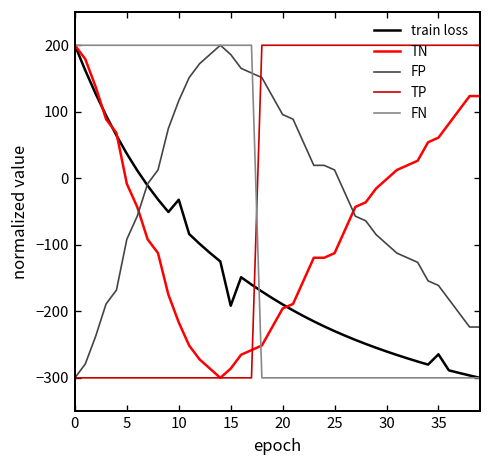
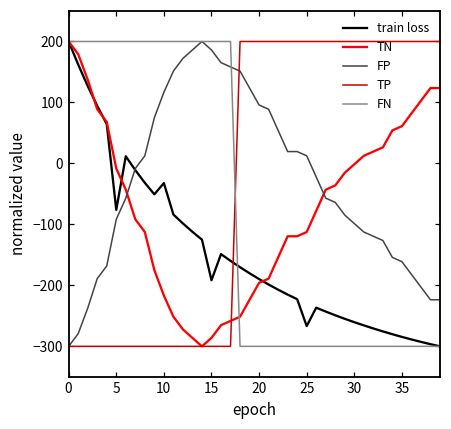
train loss, 5: 40 -> -80
train loss, 25: -230 -> -270
train loss, 35: -260 -> -280
